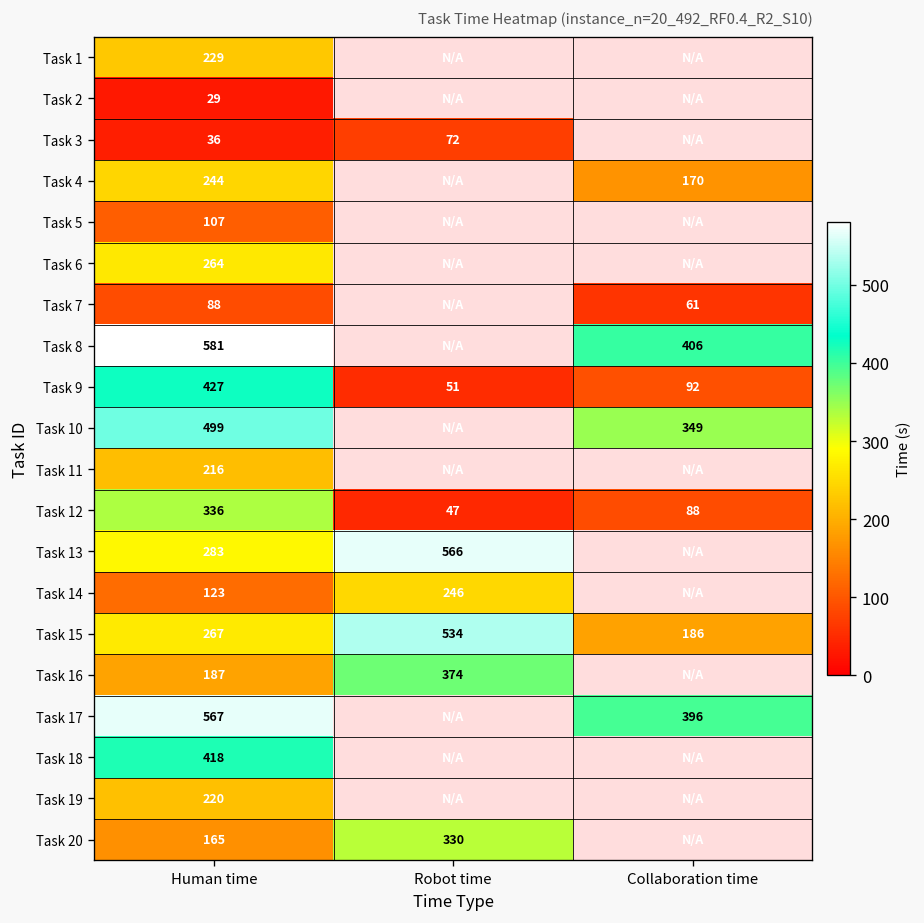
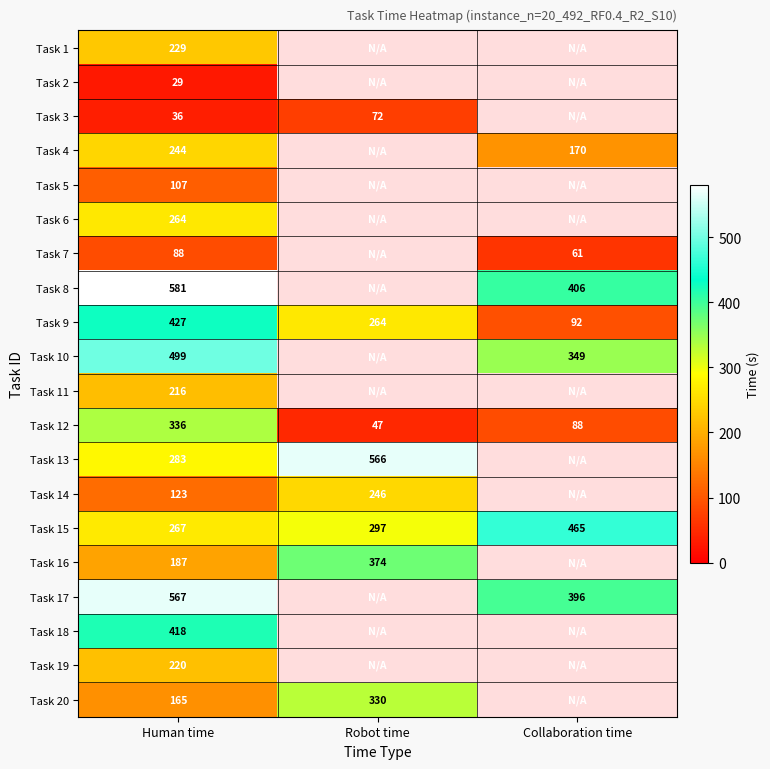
Task 9, Robot time: 51 -> 264
Task 15, Robot time: 534 -> 297
Task 15, Collaboration time: 186 -> 465
